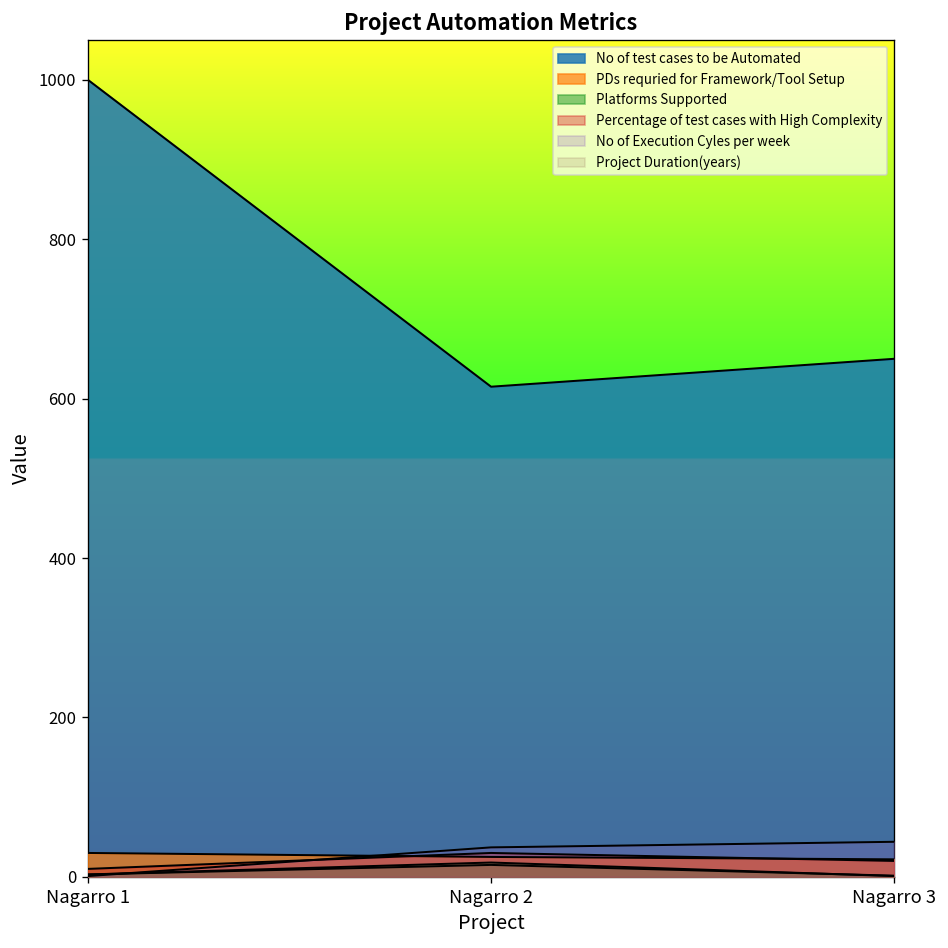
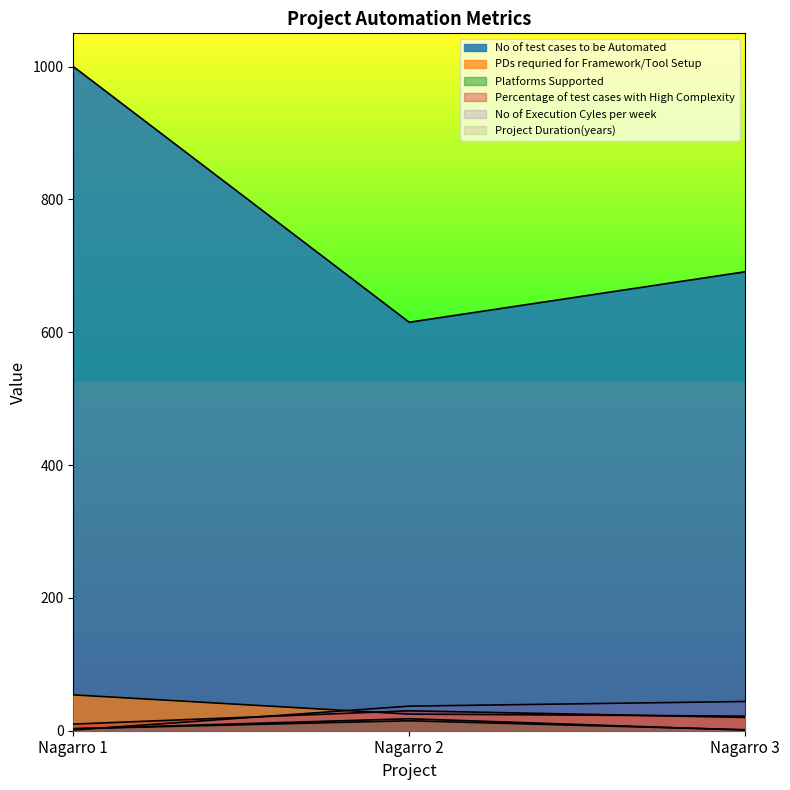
PDs requried for Framework/Tool Setup, Nagarro 1: 30 -> 50
No of test cases to be Automated, Nagarro 3: 650 -> 690
